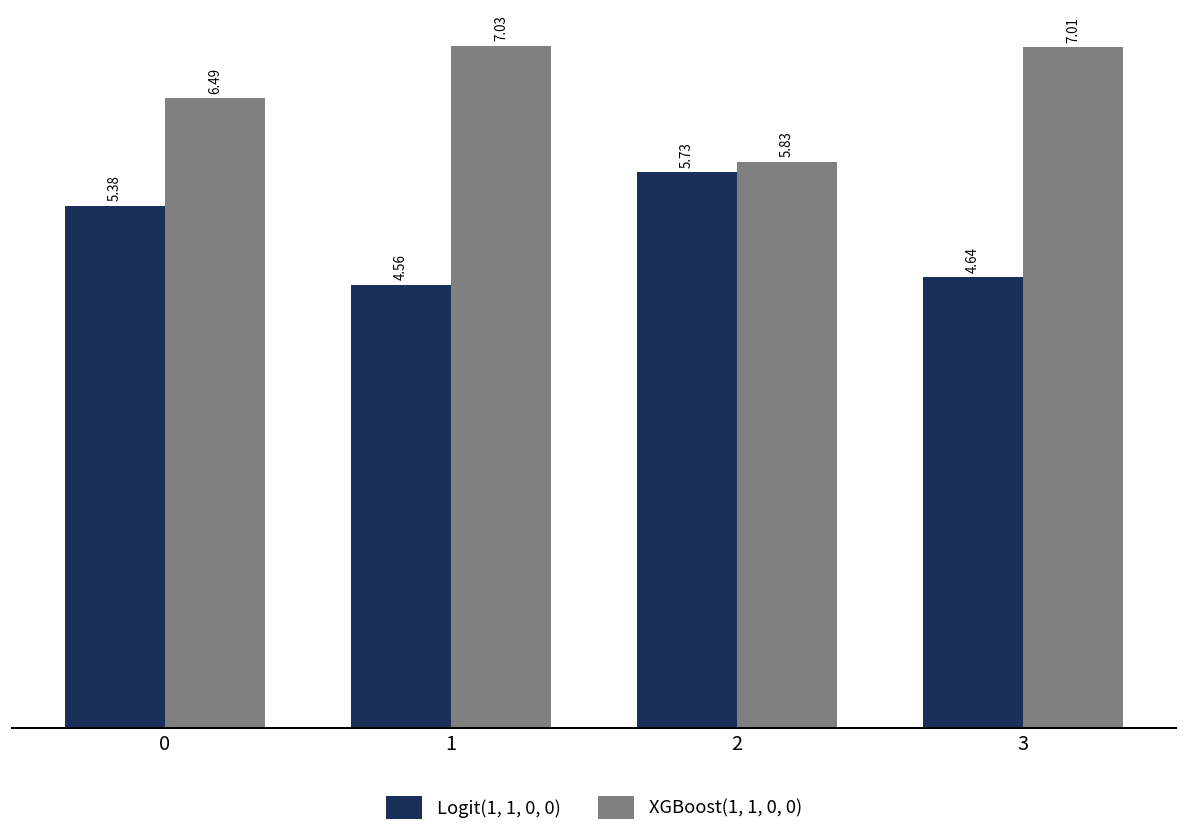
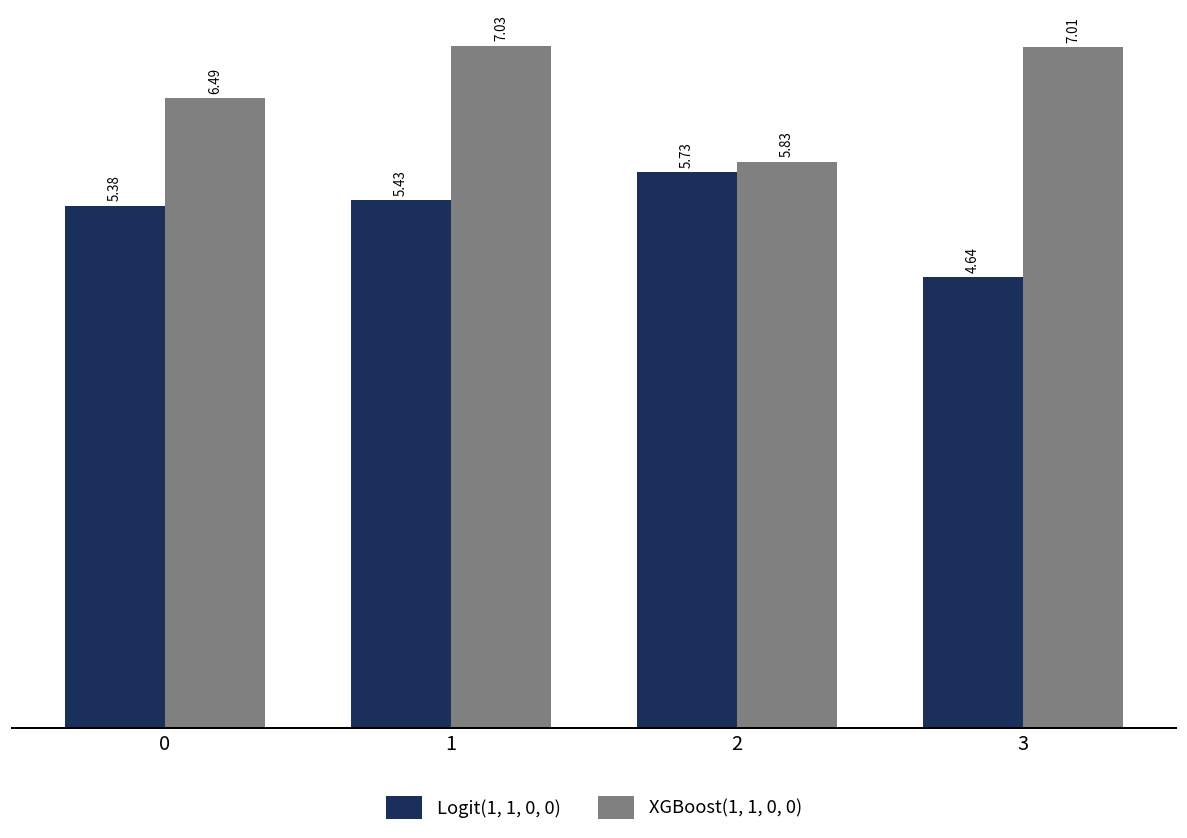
Logit(1, 1, 0, 0), 1: 4.56 -> 5.43
